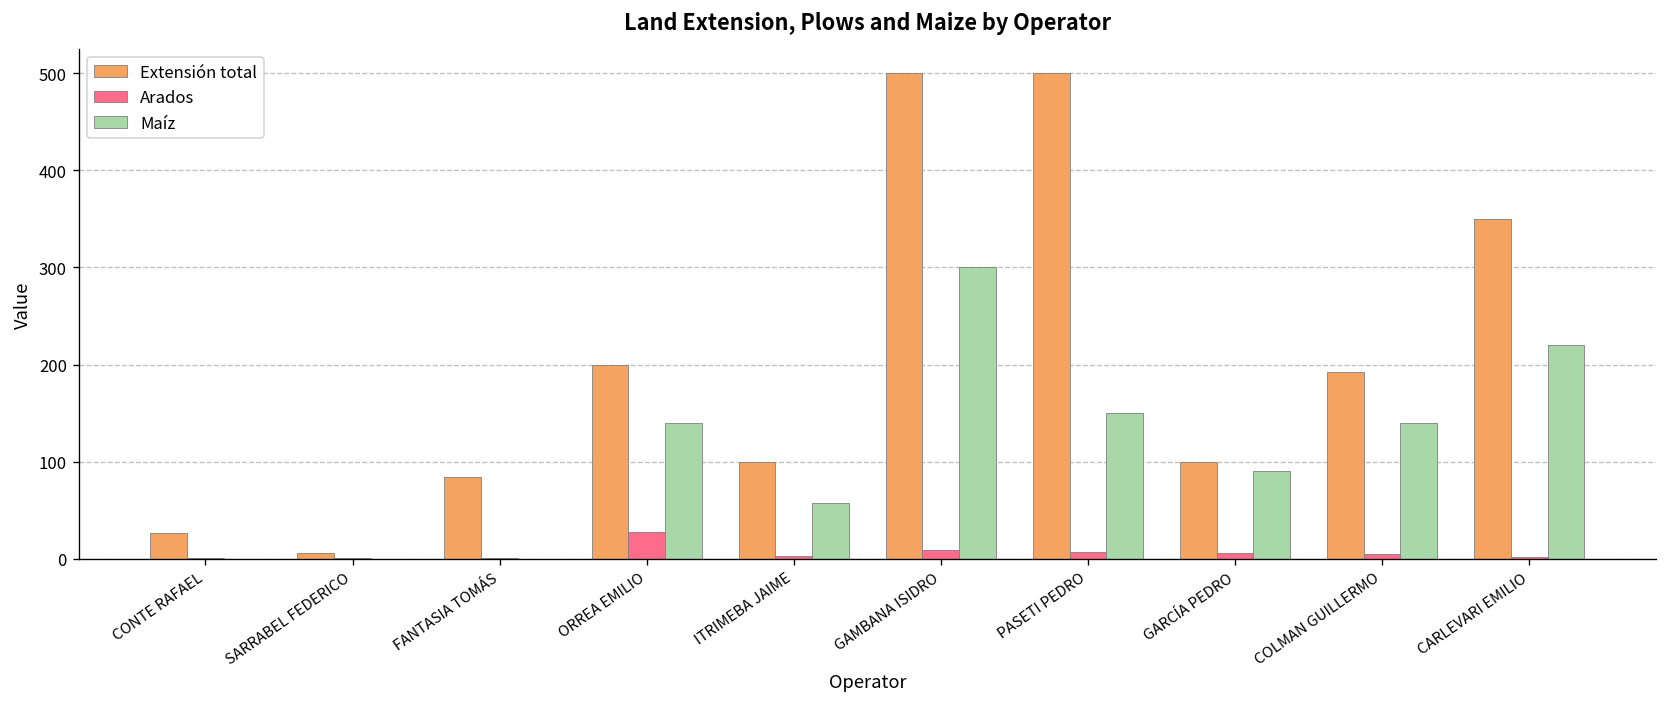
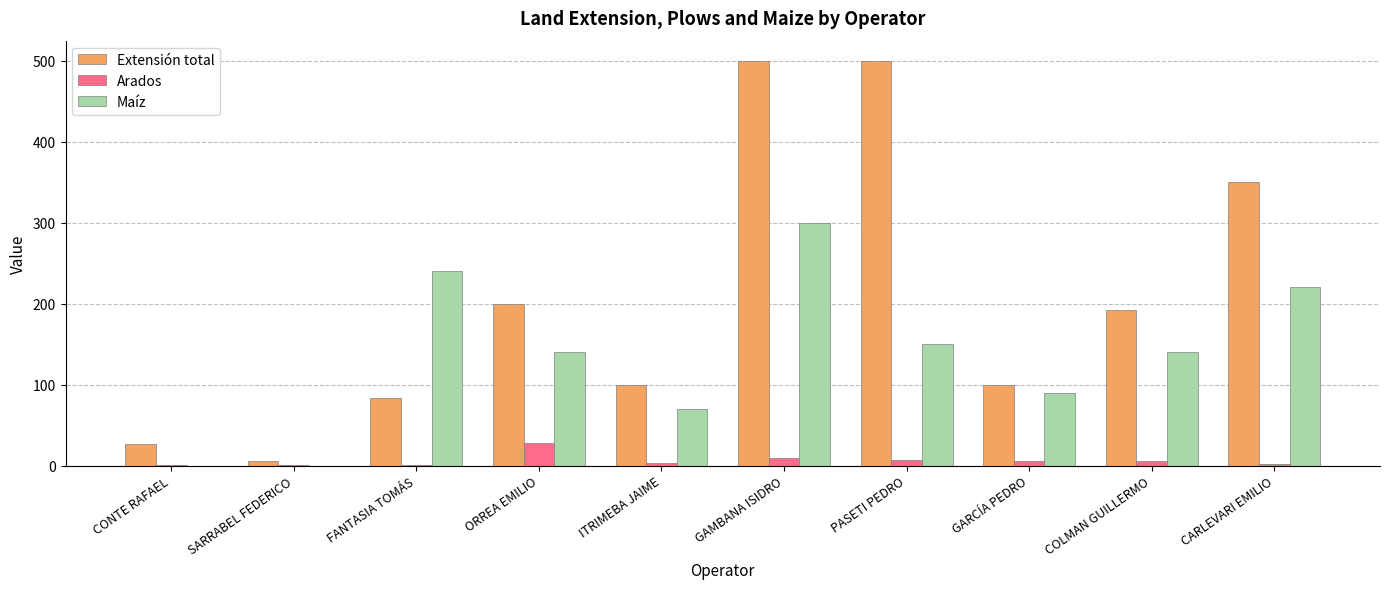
Maíz, FANTASIA TOMÁS: 0 -> 240
Maíz, ITRIMEBA JAIME: 60 -> 70
